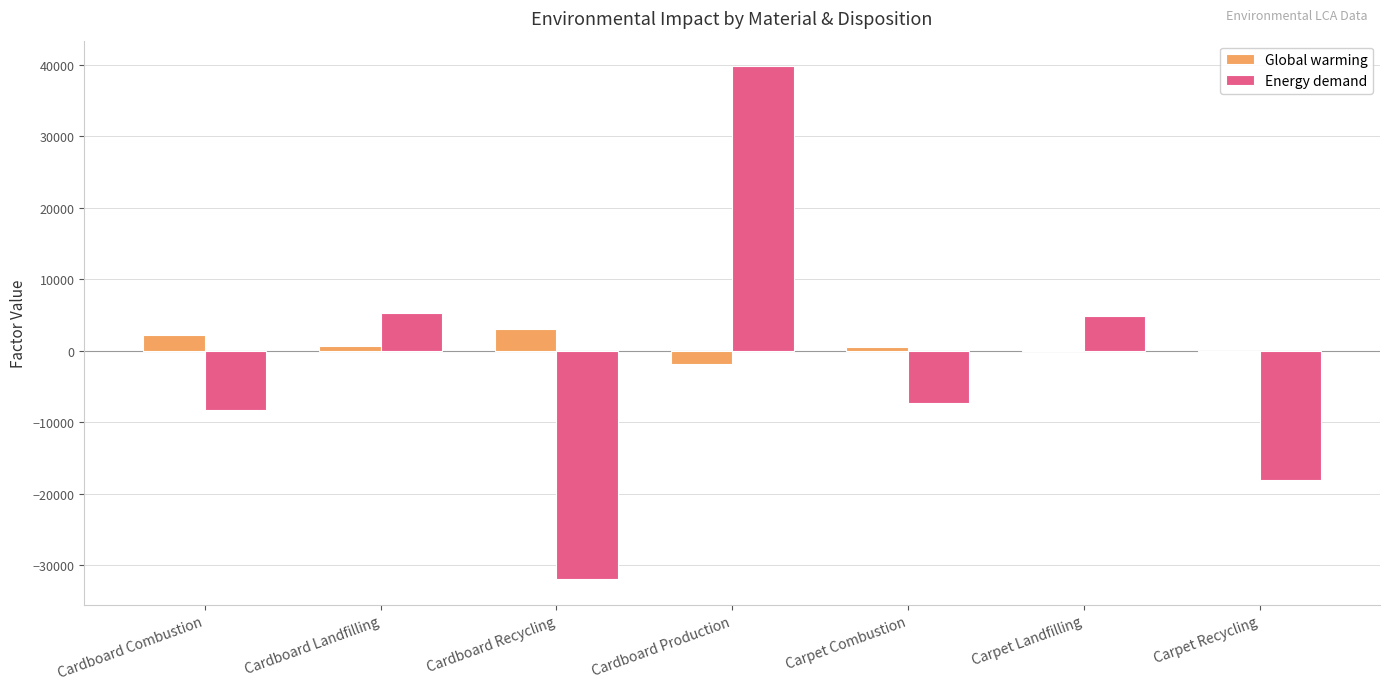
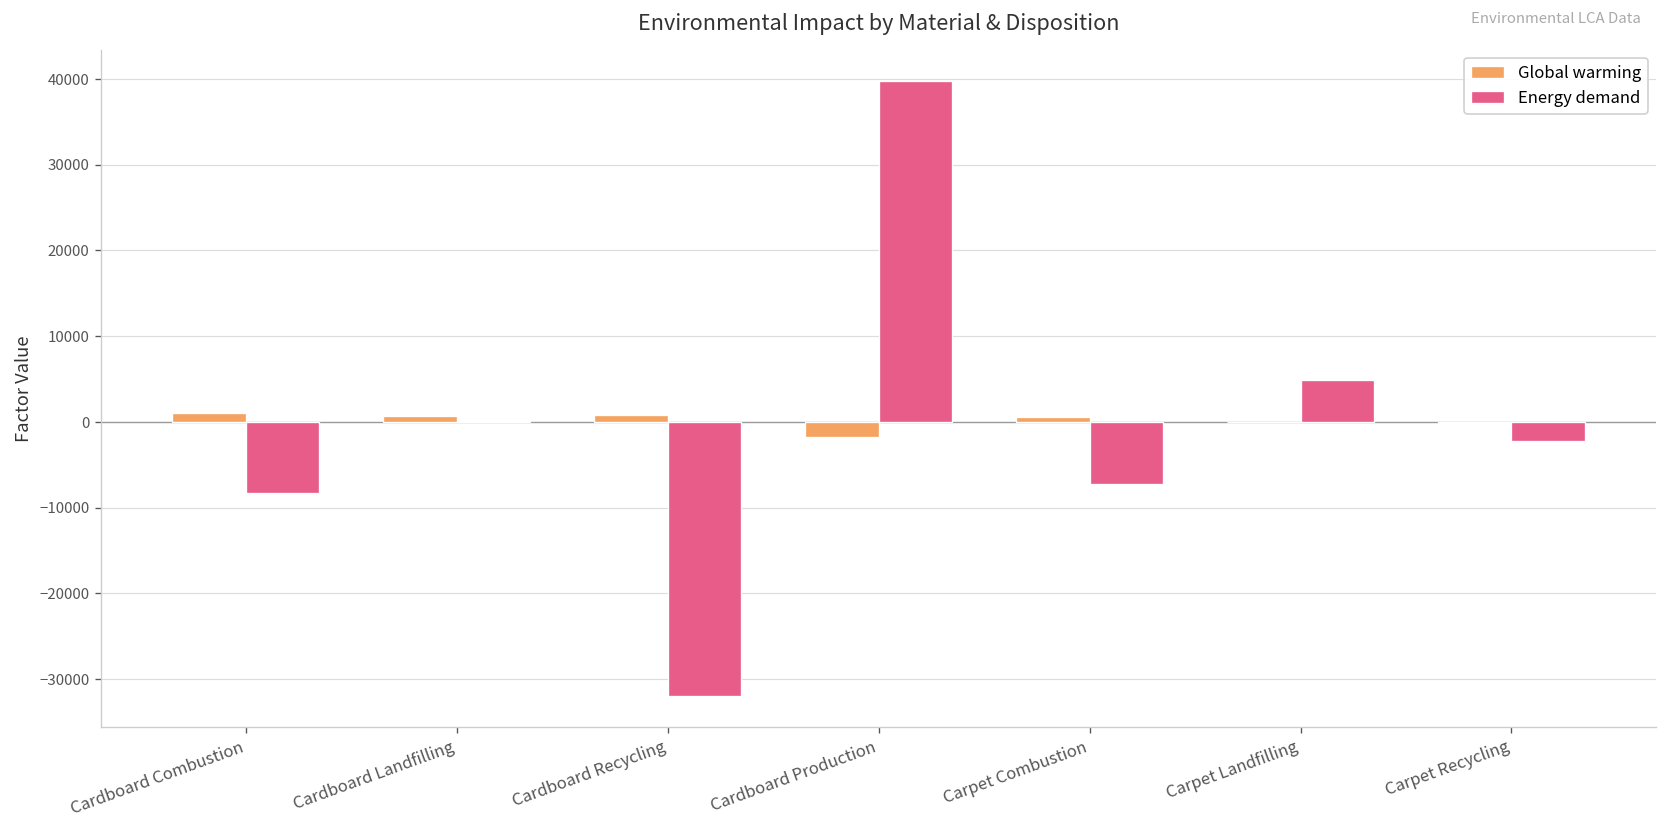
Global warming, Cardboard Combustion: 2000 -> 1000
Energy demand, Cardboard Landfilling: 5000 -> 0
Global warming, Cardboard Recycling: 3000 -> 1000
Energy demand, Carpet Recycling: -18000 -> -2000
